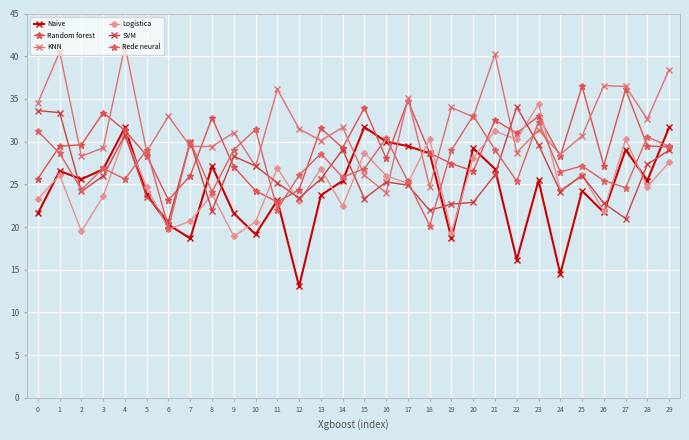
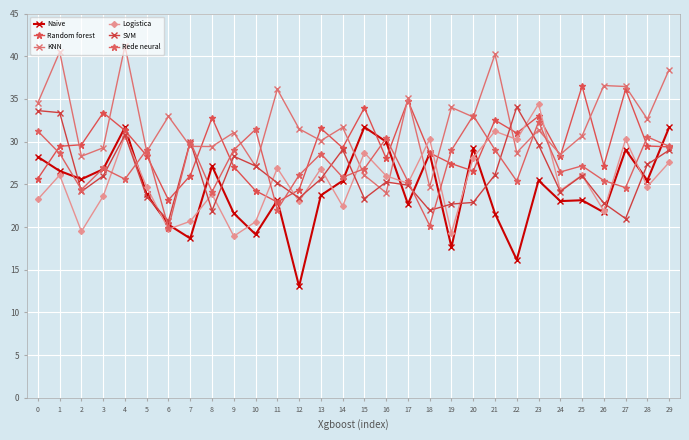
Naive, 0: 22 -> 28
Naive, 17: 29 -> 23
Naive, 19: 19 -> 18
Naive, 21: 27 -> 22
Naive, 24: 15 -> 23
Naive, 25: 24 -> 23
